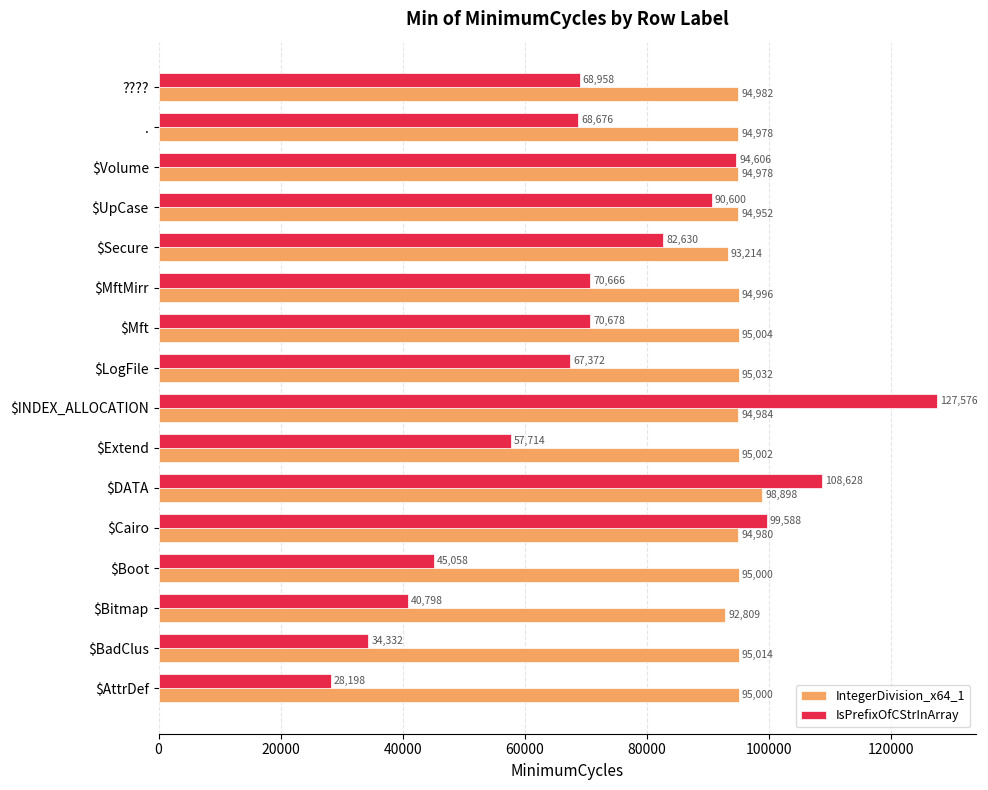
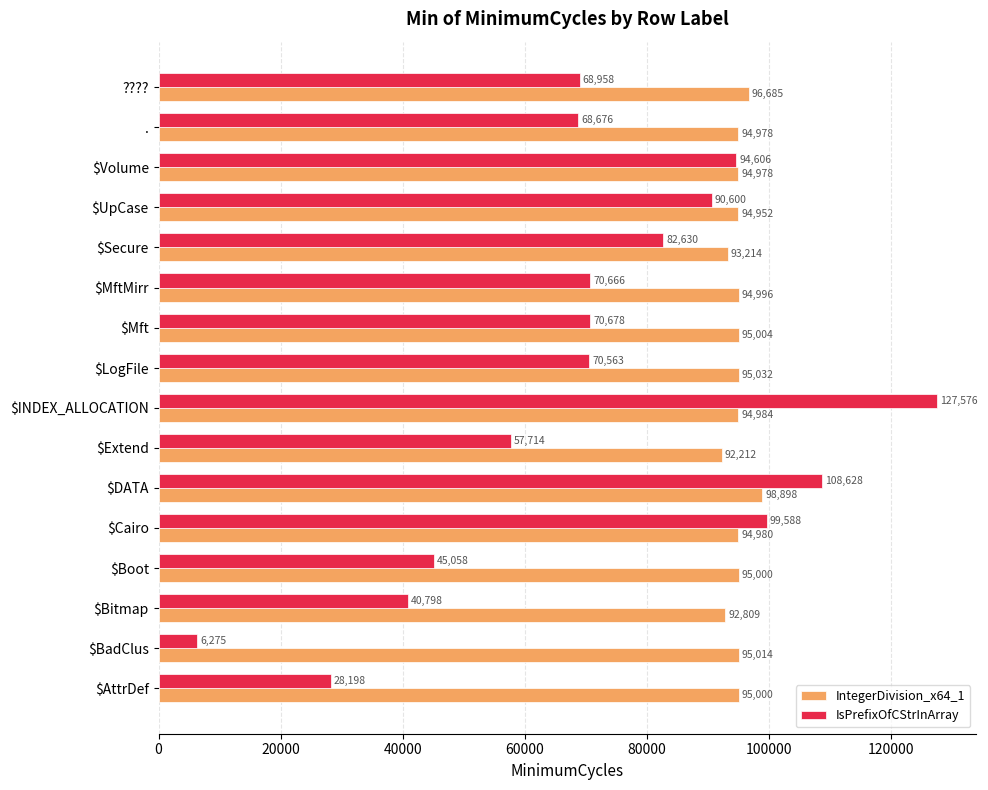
IntegerDivision_x64_1, ????: 94,982 -> 96,685
IsPrefixOfCStrInArray, $LogFile: 67,372 -> 70,563
IntegerDivision_x64_1, $Extend: 95,002 -> 92,212
IsPrefixOfCStrInArray, $BadClus: 34,332 -> 6,275
